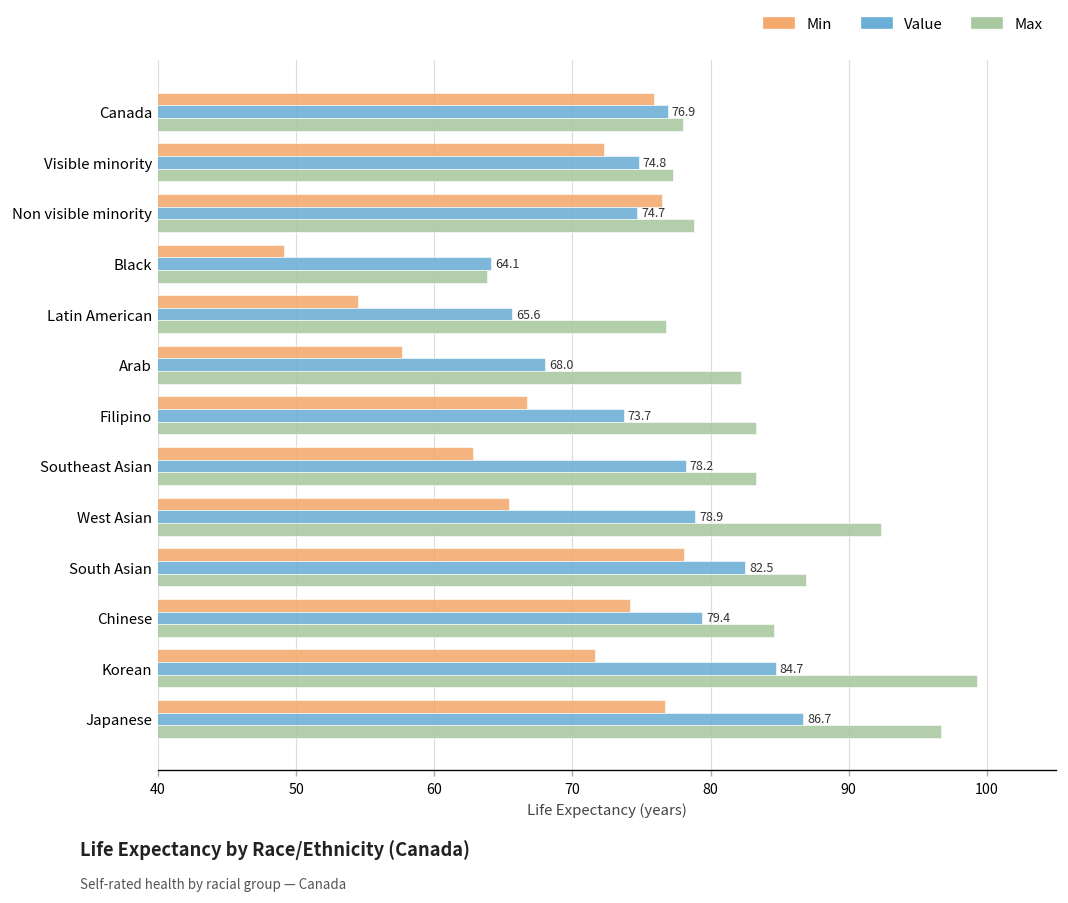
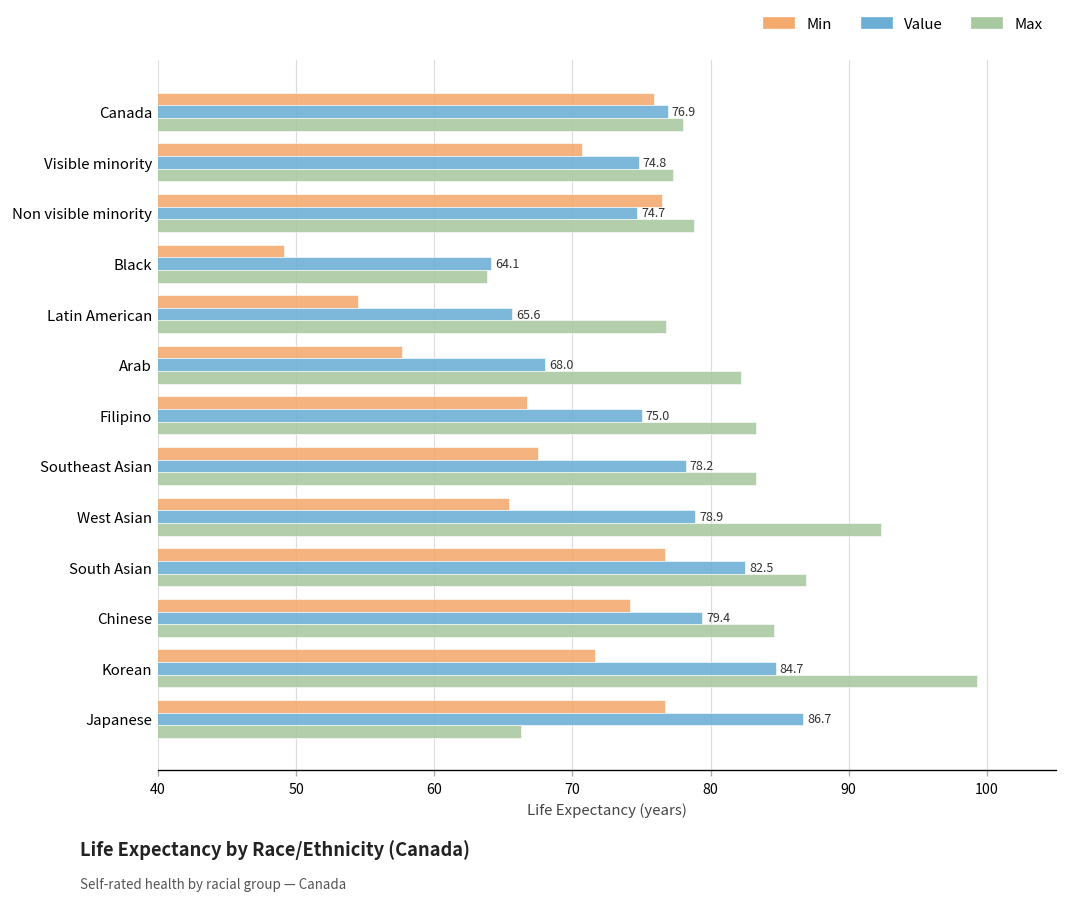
Min, Visible minority: 72.3 -> 70.7
Value, Filipino: 73.7 -> 75.0
Min, Southeast Asian: 62.8 -> 67.5
Min, South Asian: 78.1 -> 76.7
Max, Japanese: 96.7 -> 66.3
